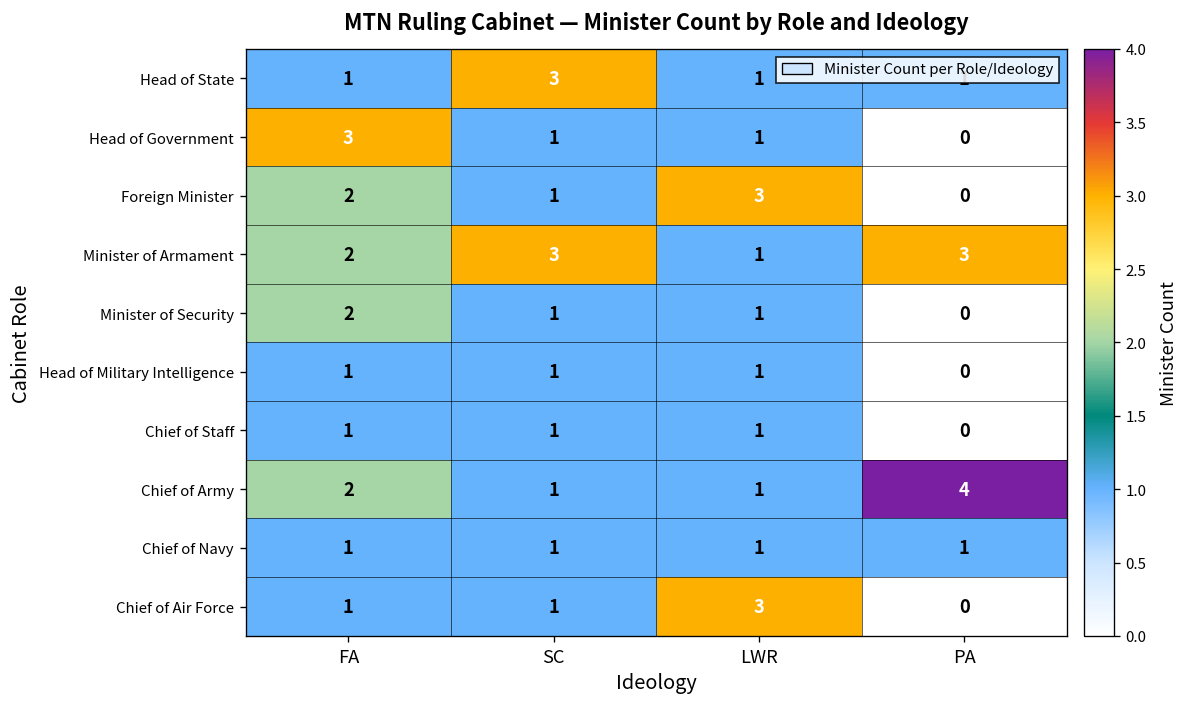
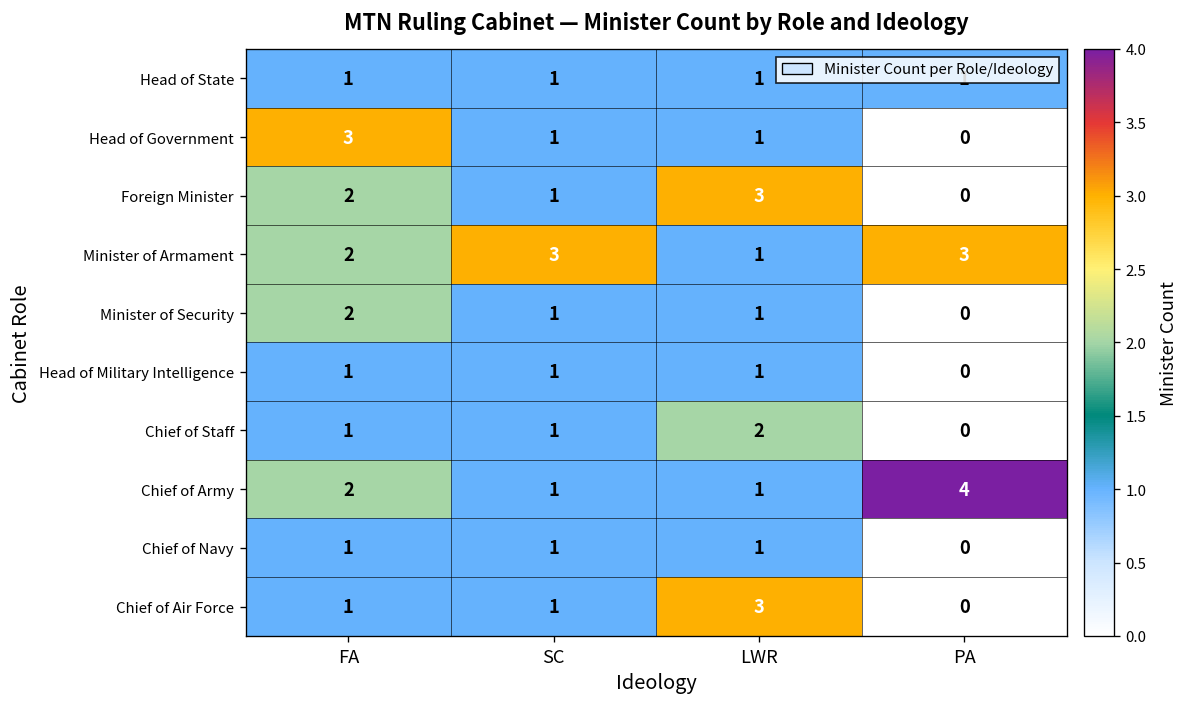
Head of State, SC: 3 -> 1
Chief of Staff, LWR: 1 -> 2
Chief of Navy, PA: 1 -> 0
